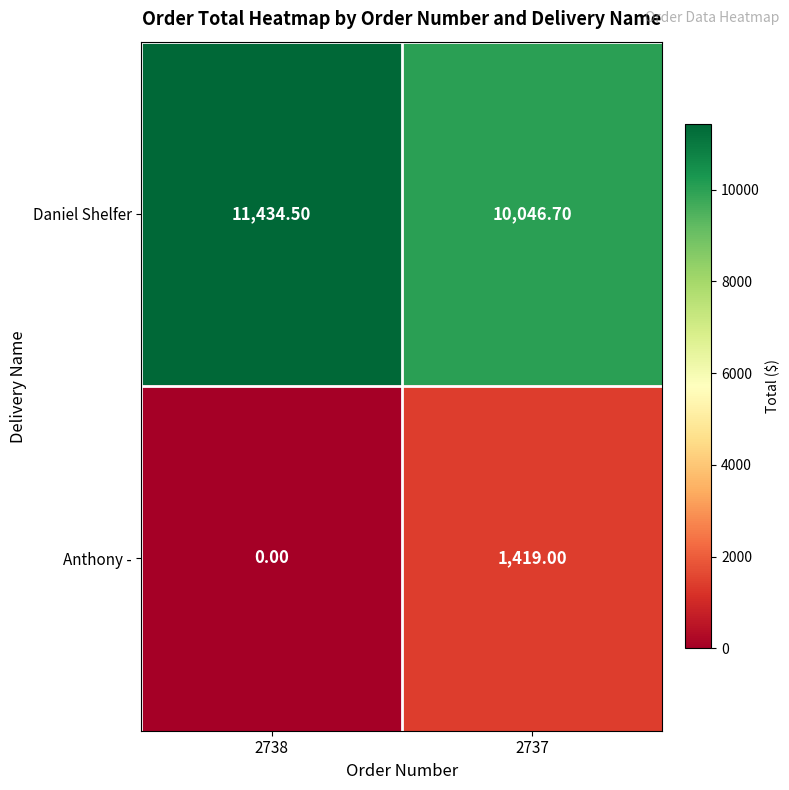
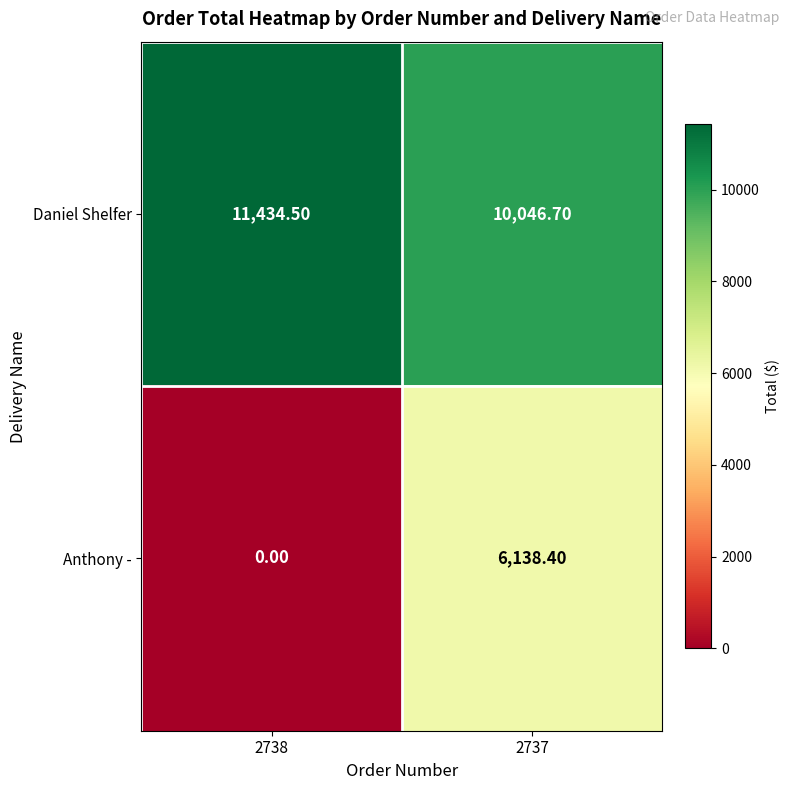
Anthony -, 2737: 1,419.00 -> 6,138.40
